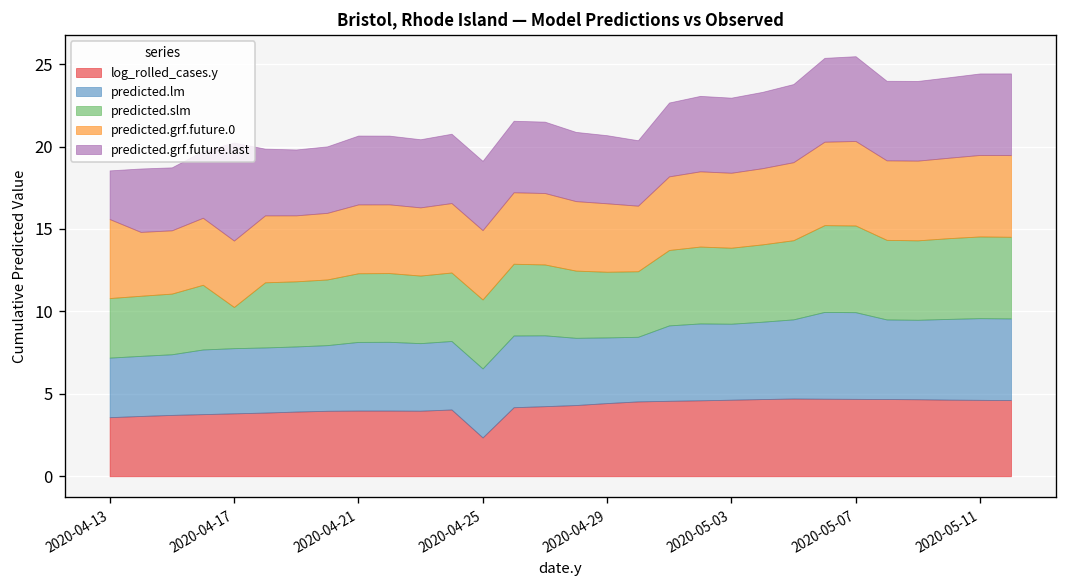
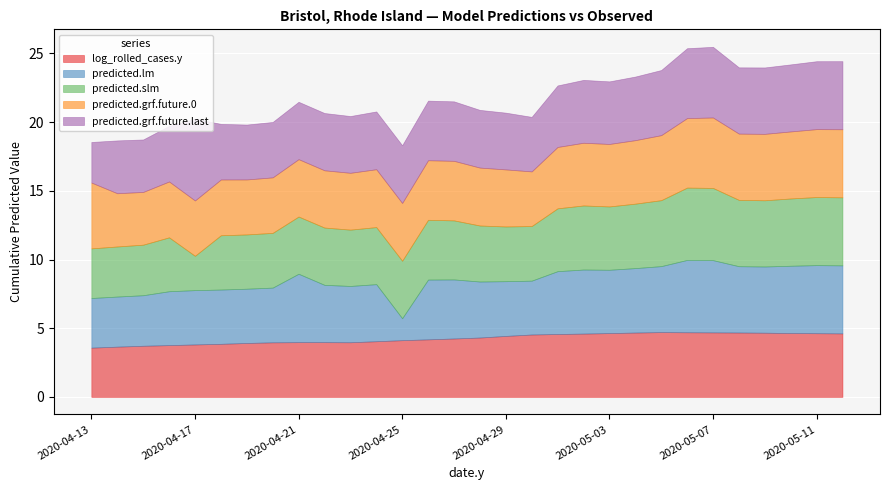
predicted.lm, 2020-04-21: 4.2 -> 5.0
log_rolled_cases.y, 2020-04-25: 2.4 -> 4.1
predicted.lm, 2020-04-25: 4.2 -> 1.6
